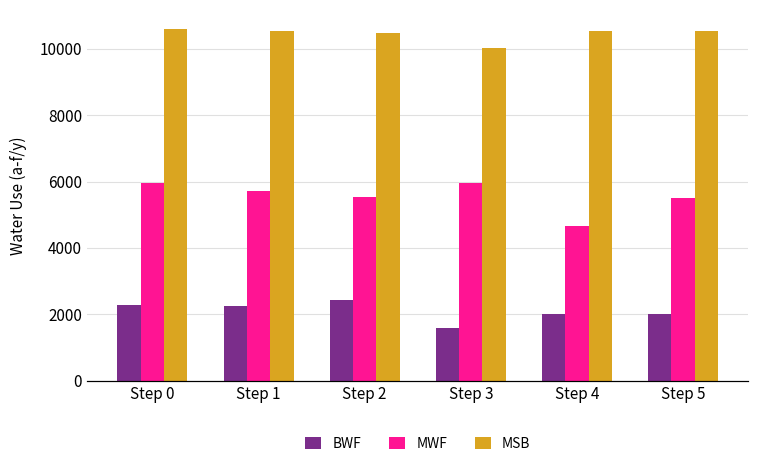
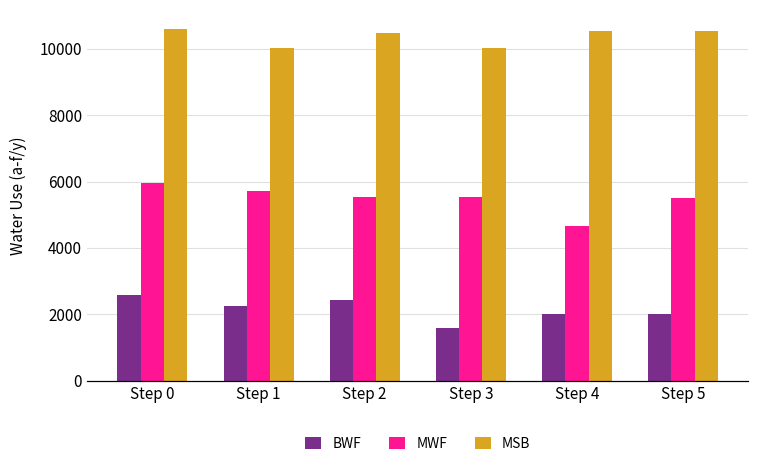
BWF, Step 0: 2300 -> 2600
MSB, Step 1: 10500 -> 10000
MWF, Step 3: 5900 -> 5500
